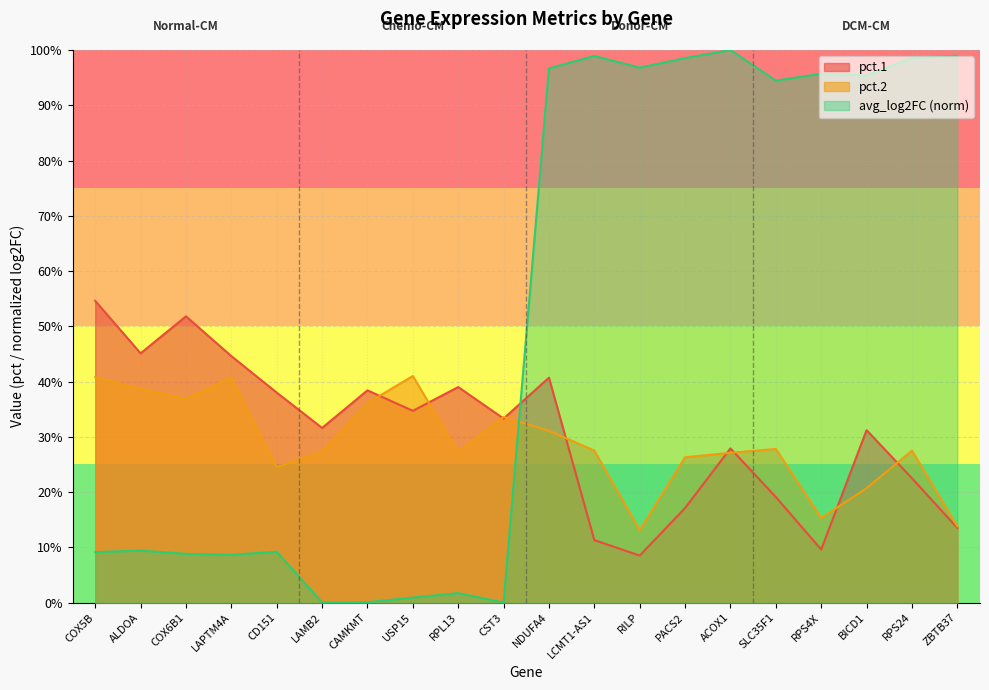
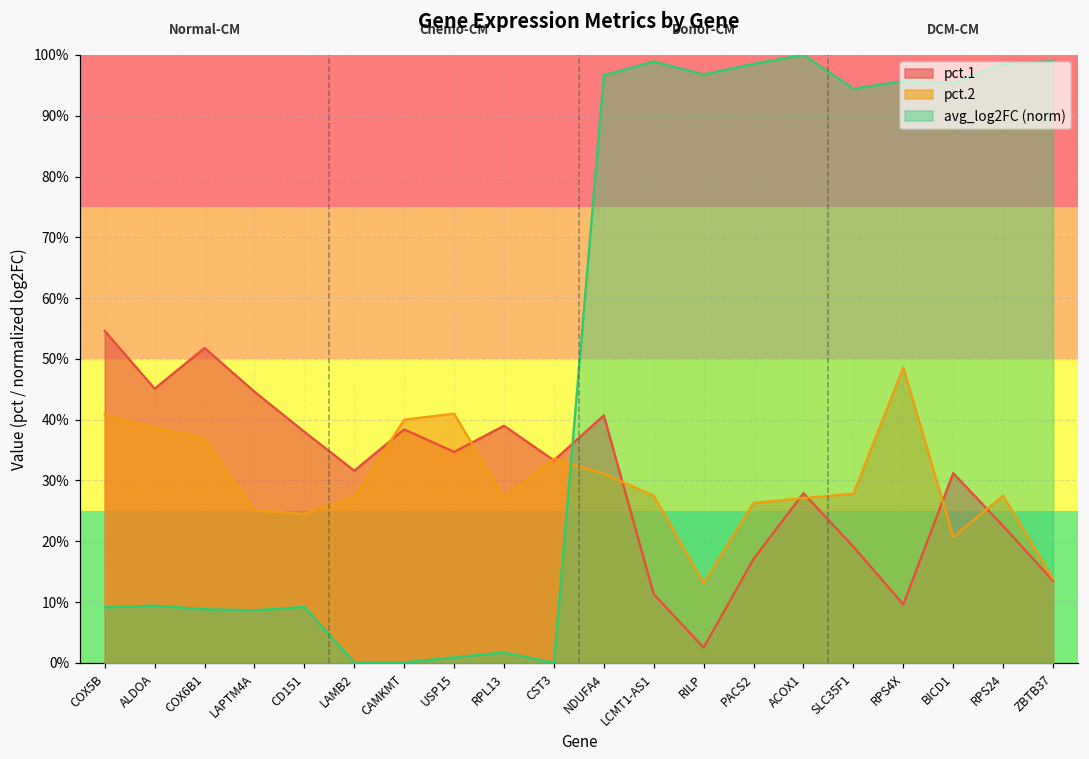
pct.2, LAPTM4A: 41% -> 25%
pct.2, CAMKMT: 36% -> 40%
pct.1, RILP: 9% -> 3%
pct.2, RPS4X: 15% -> 49%
